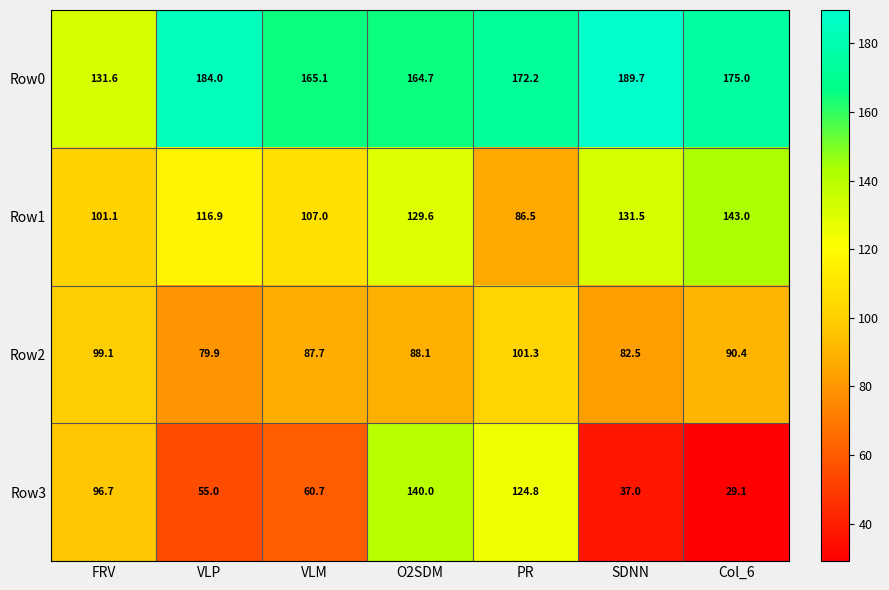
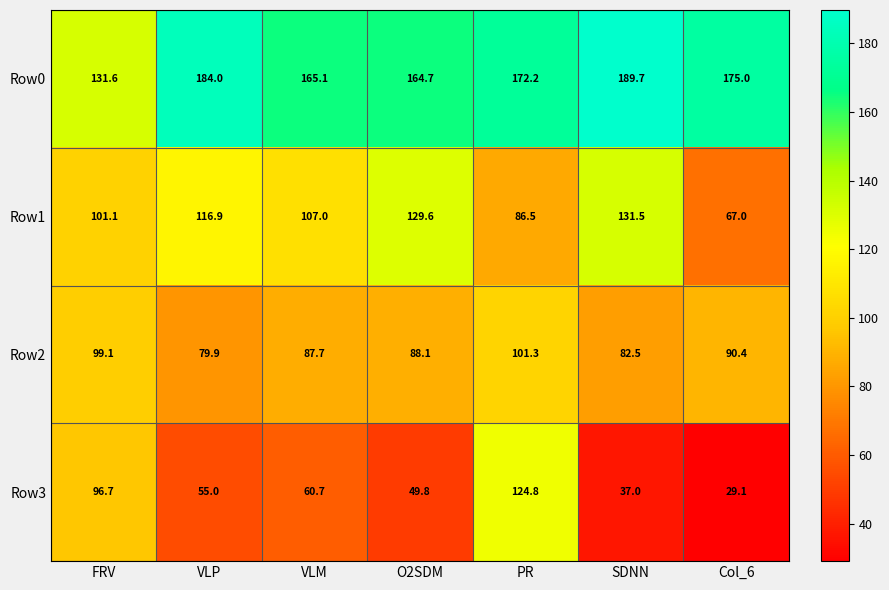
Row1, Col_6: 143.0 -> 67.0
Row3, O2SDM: 140.0 -> 49.8
